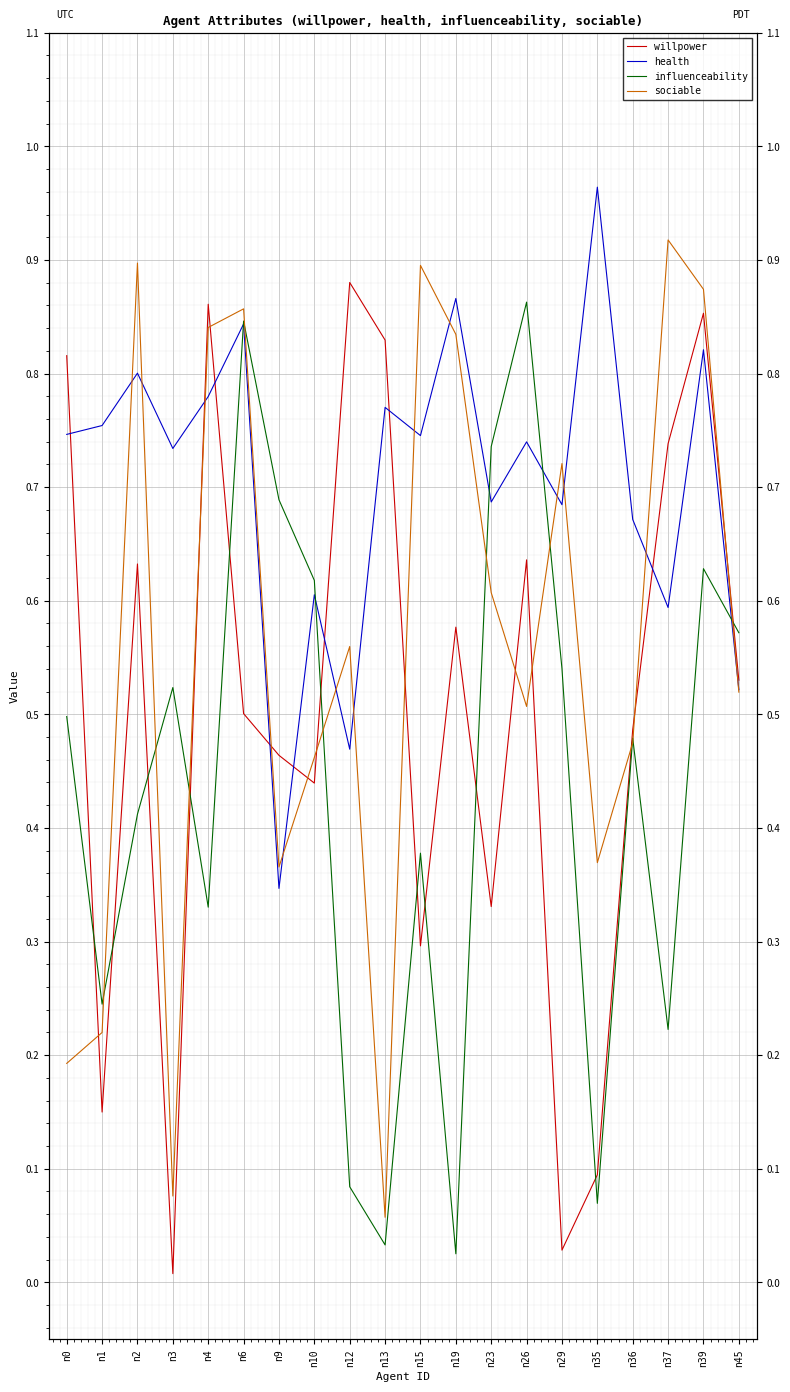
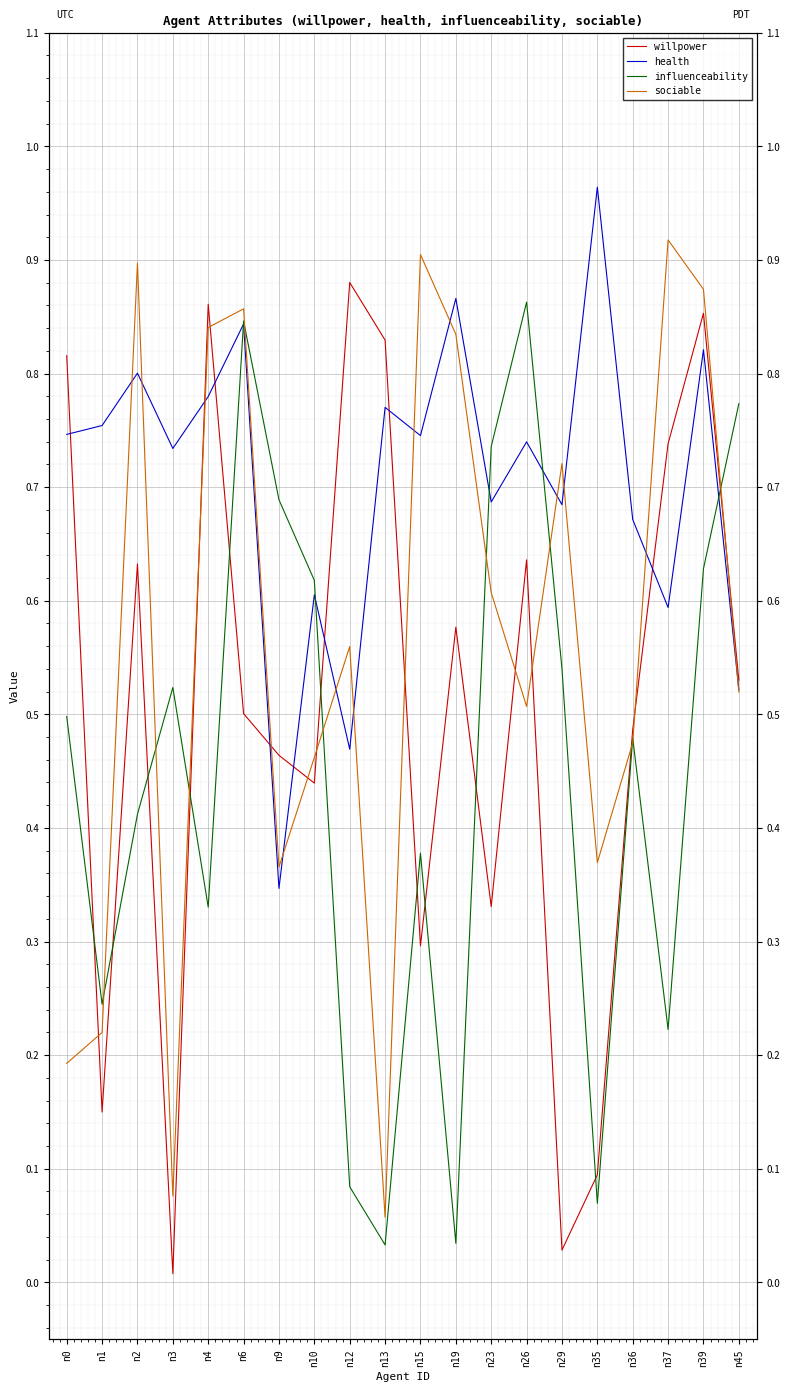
sociable, n15: 0.895 -> 0.905
influenceability, n19: 0.025 -> 0.034
influenceability, n45: 0.572 -> 0.773
